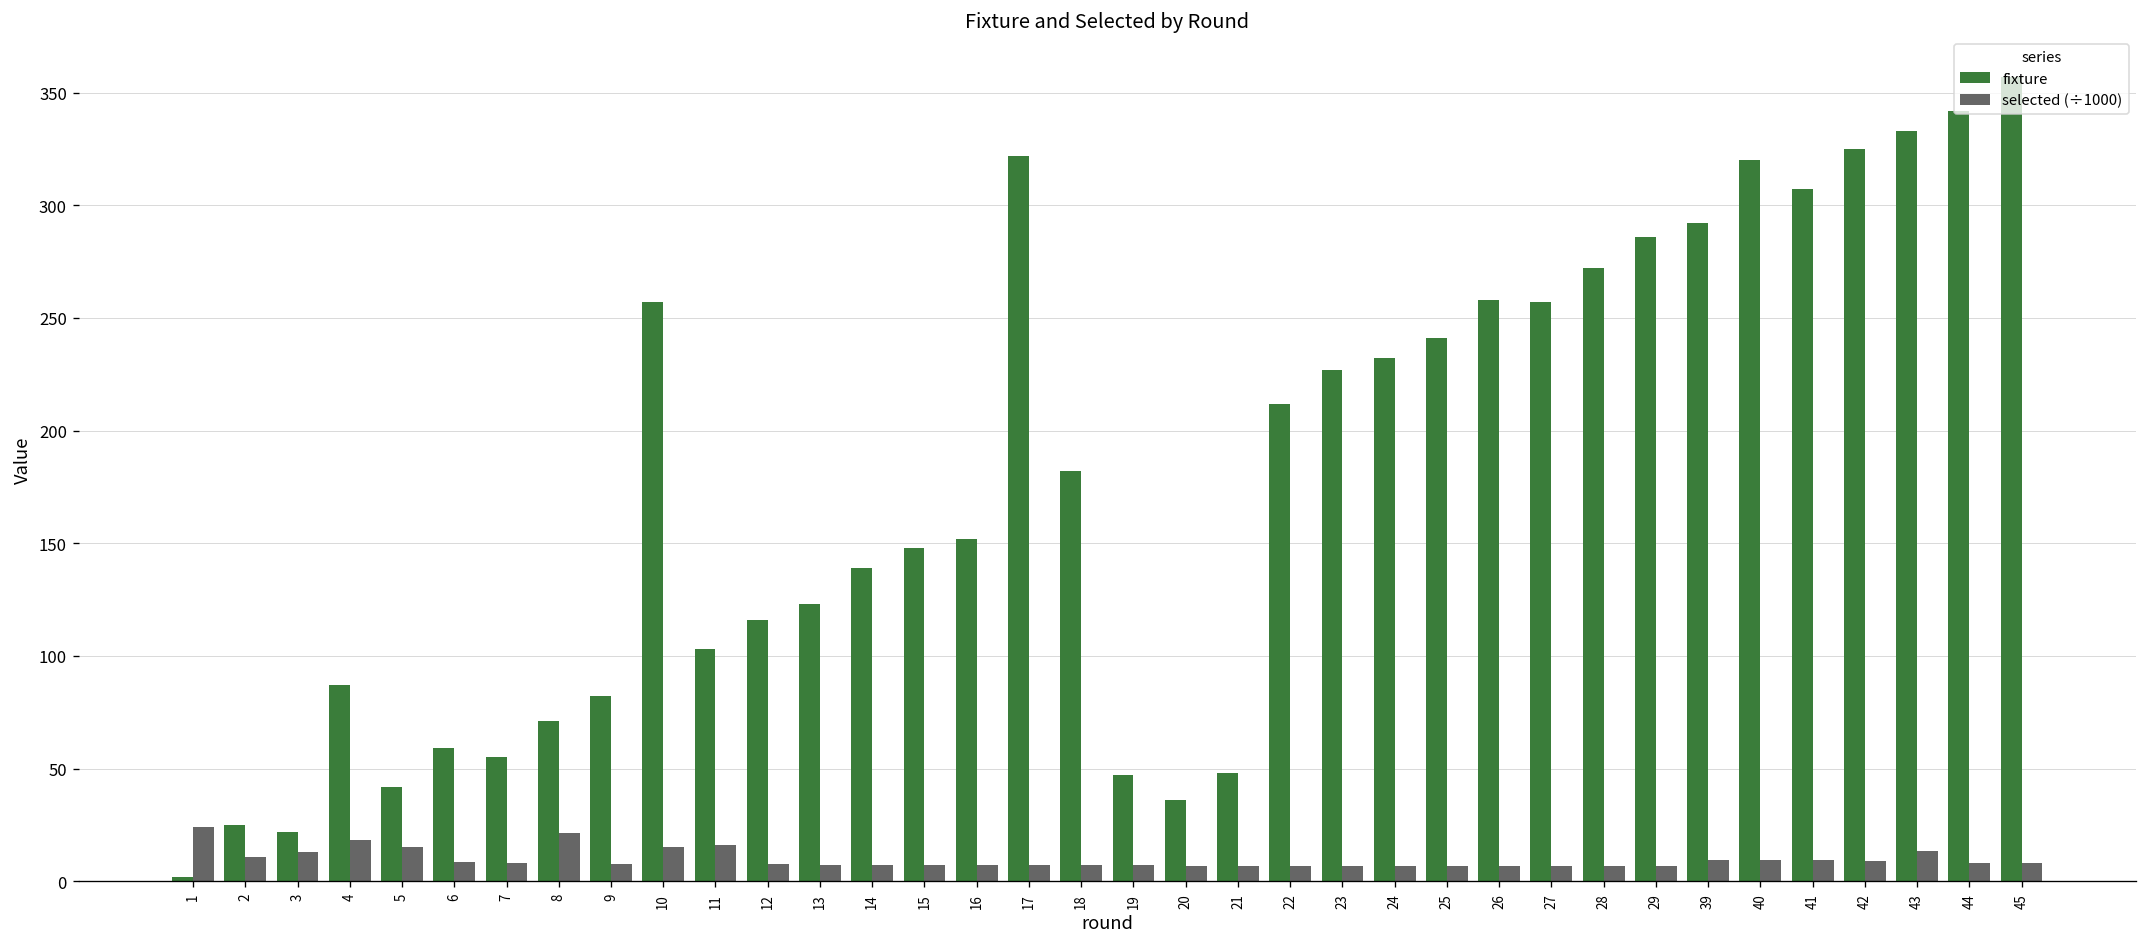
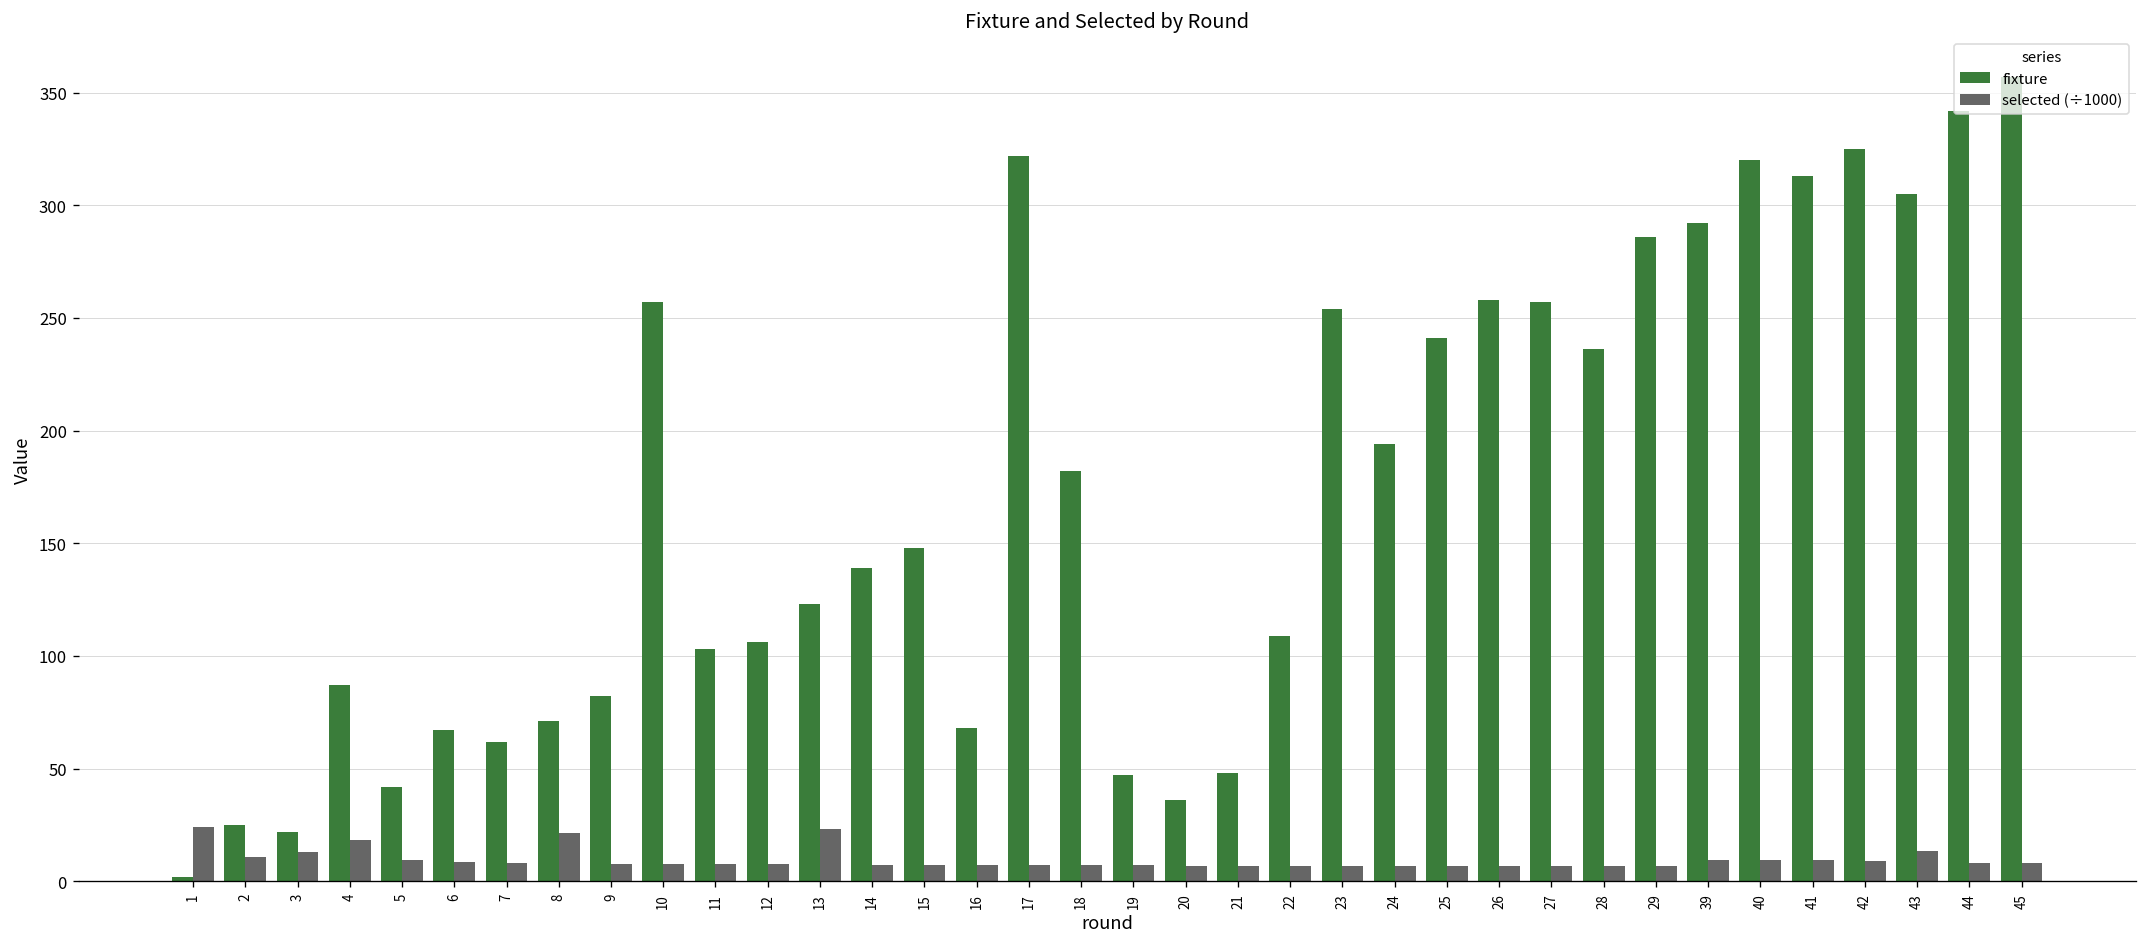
selected (÷1000), 5: 15 -> 9
fixture, 6: 59 -> 67
fixture, 7: 55 -> 62
selected (÷1000), 10: 15 -> 8
selected (÷1000), 11: 16 -> 8
fixture, 12: 116 -> 106
selected (÷1000), 13: 7 -> 23
fixture, 16: 152 -> 68
fixture, 22: 212 -> 109
fixture, 23: 227 -> 254
fixture, 24: 232 -> 194
fixture, 28: 272 -> 236
fixture, 41: 307 -> 313
fixture, 43: 333 -> 305
